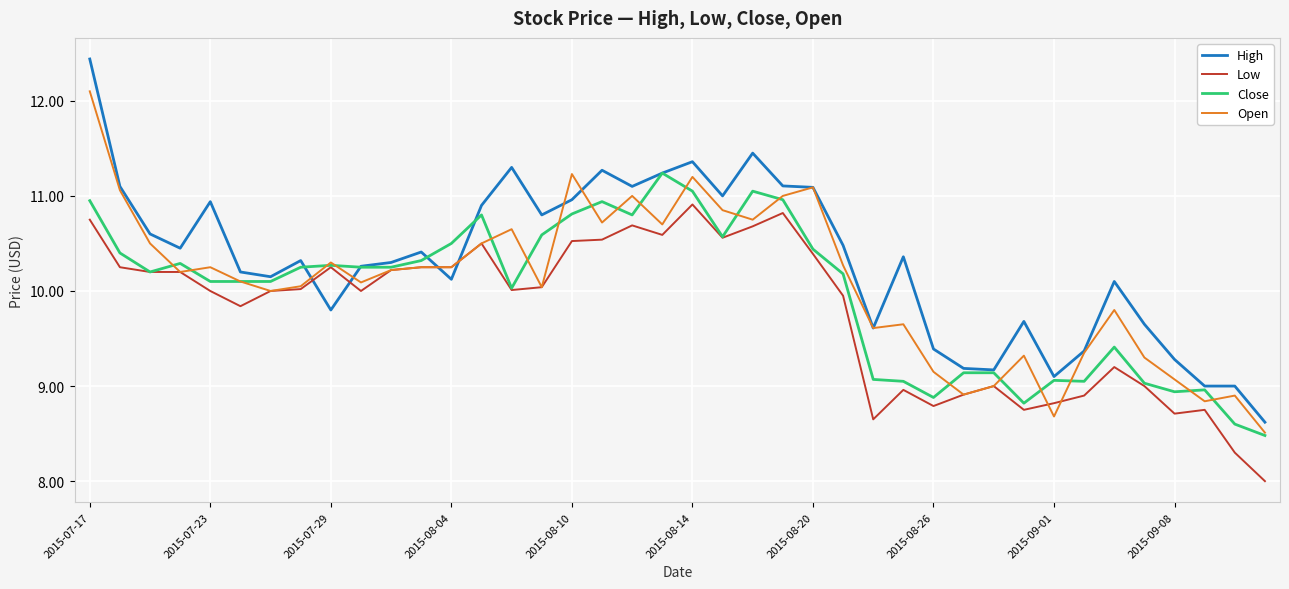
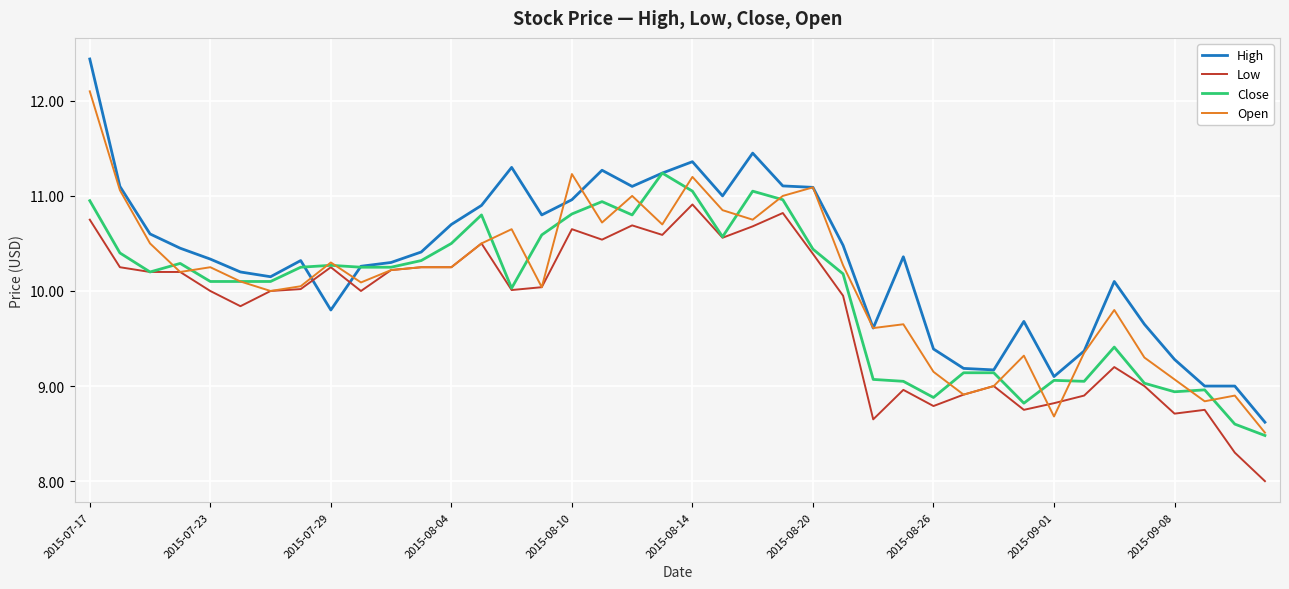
High, 2015-07-23: 10.9 -> 10.3
High, 2015-08-04: 10.1 -> 10.7
Low, 2015-08-10: 10.5 -> 10.7
